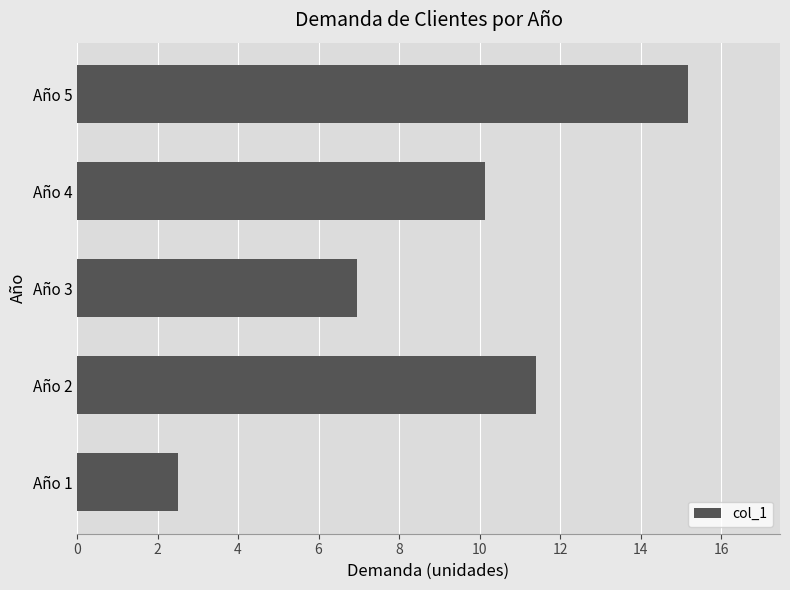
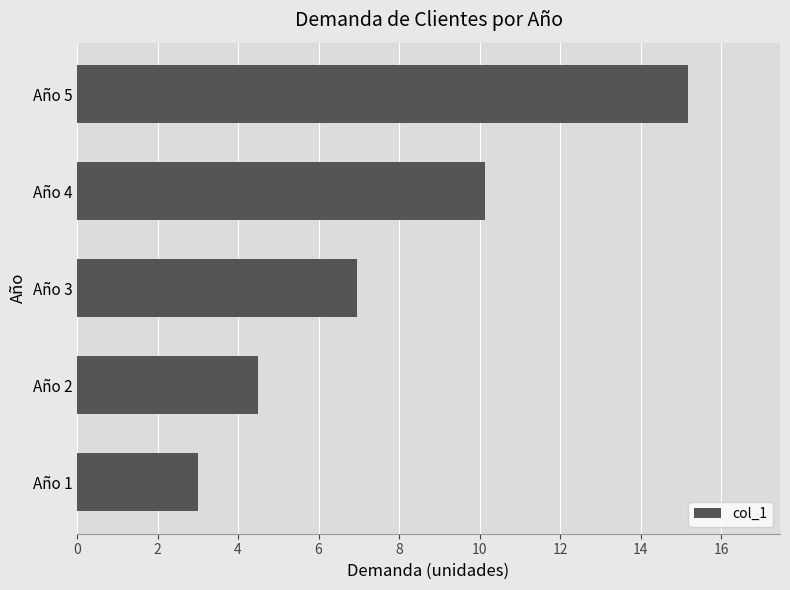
Año 2: 11.4 -> 4.5
Año 1: 2.5 -> 3.0
